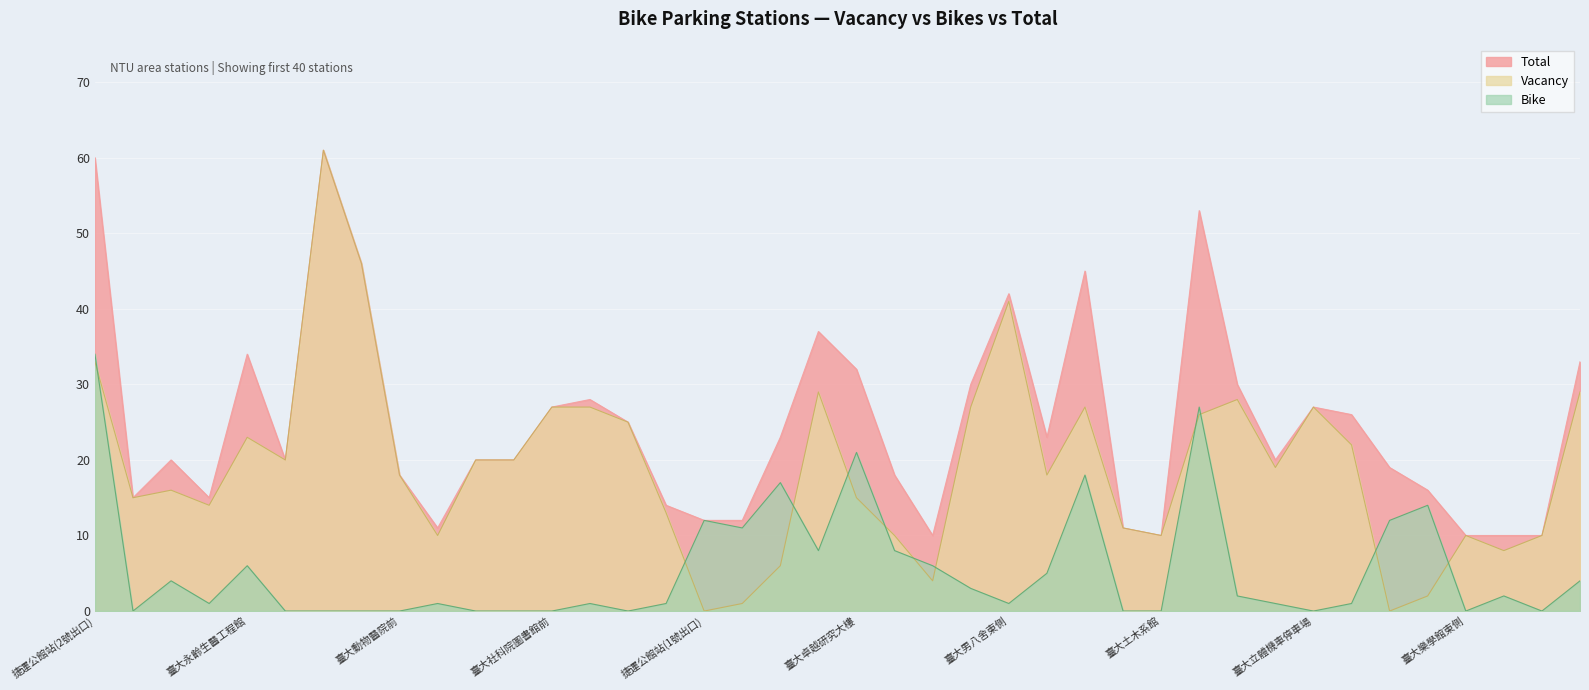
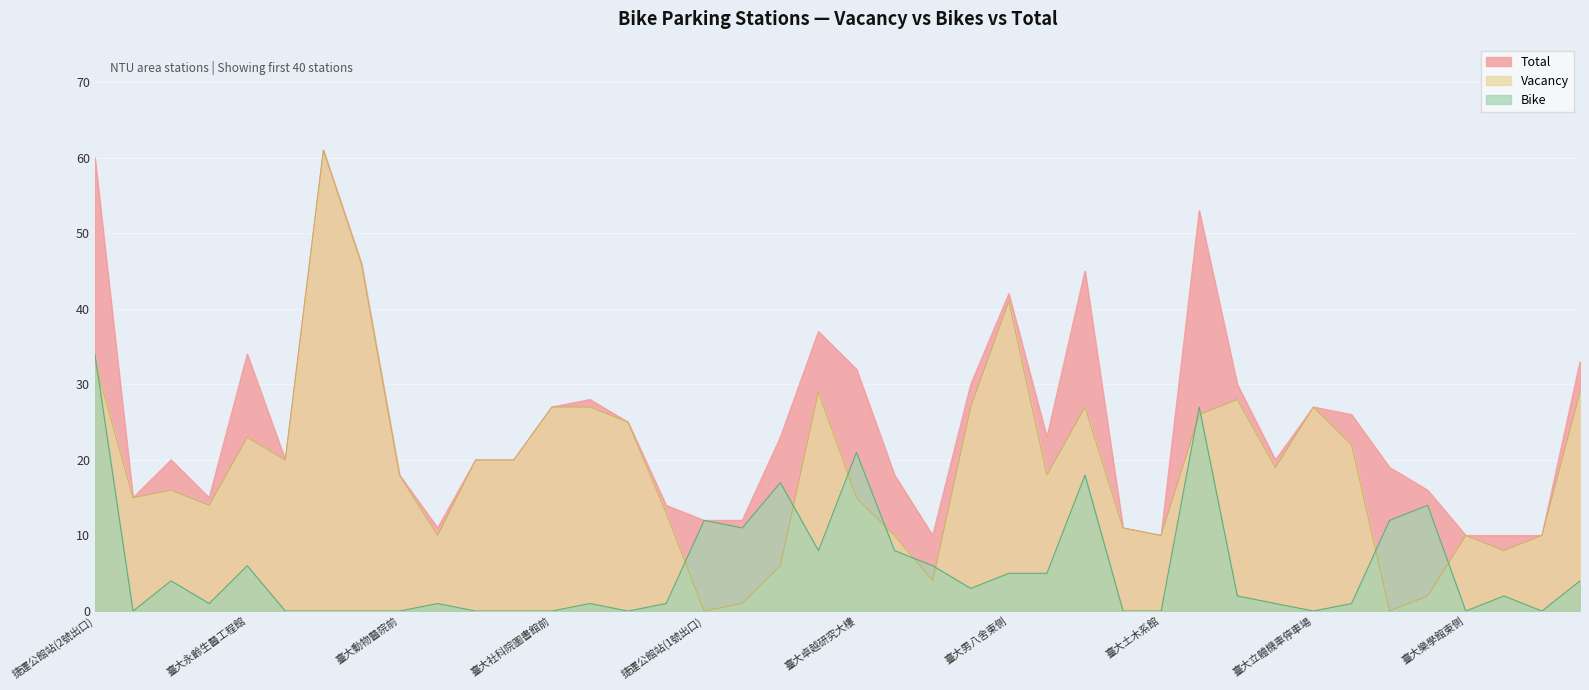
Bike, 臺大男八舍東側: 1 -> 5
